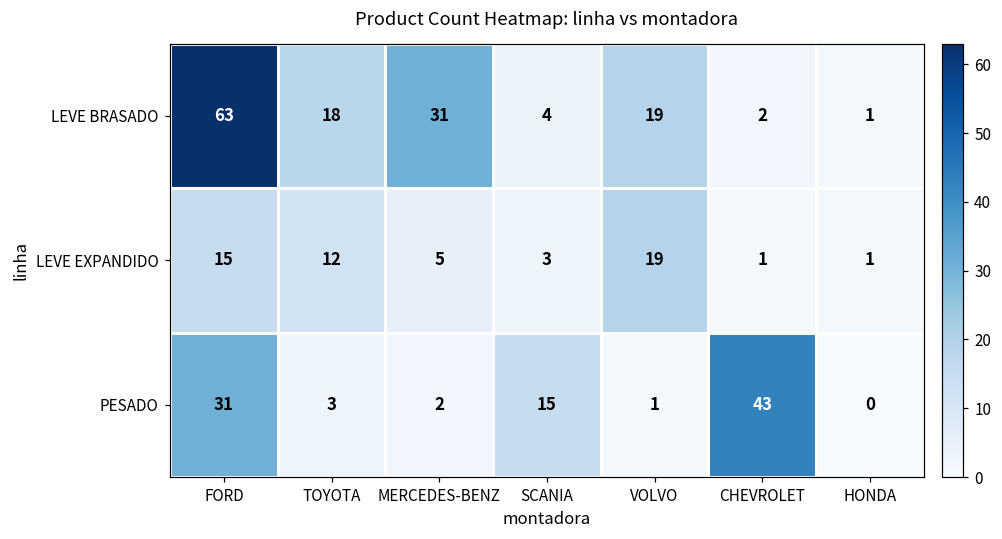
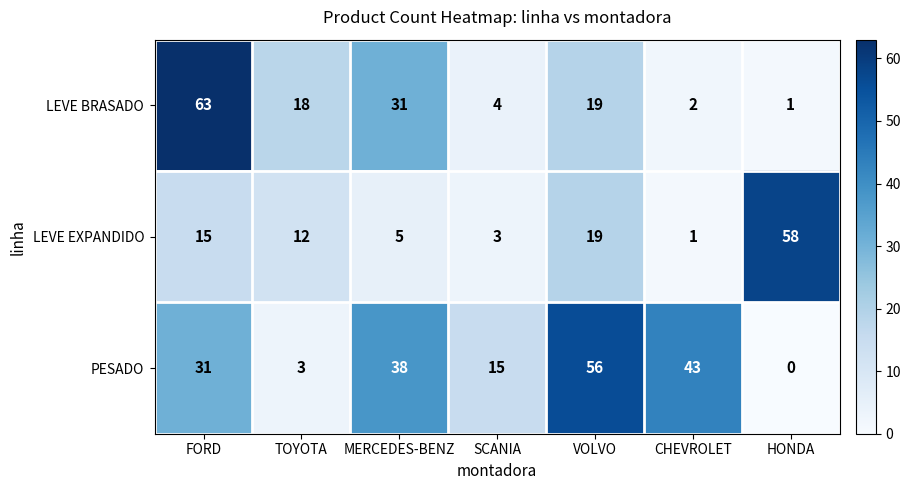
LEVE EXPANDIDO, HONDA: 1 -> 58
PESADO, MERCEDES-BENZ: 2 -> 38
PESADO, VOLVO: 1 -> 56
